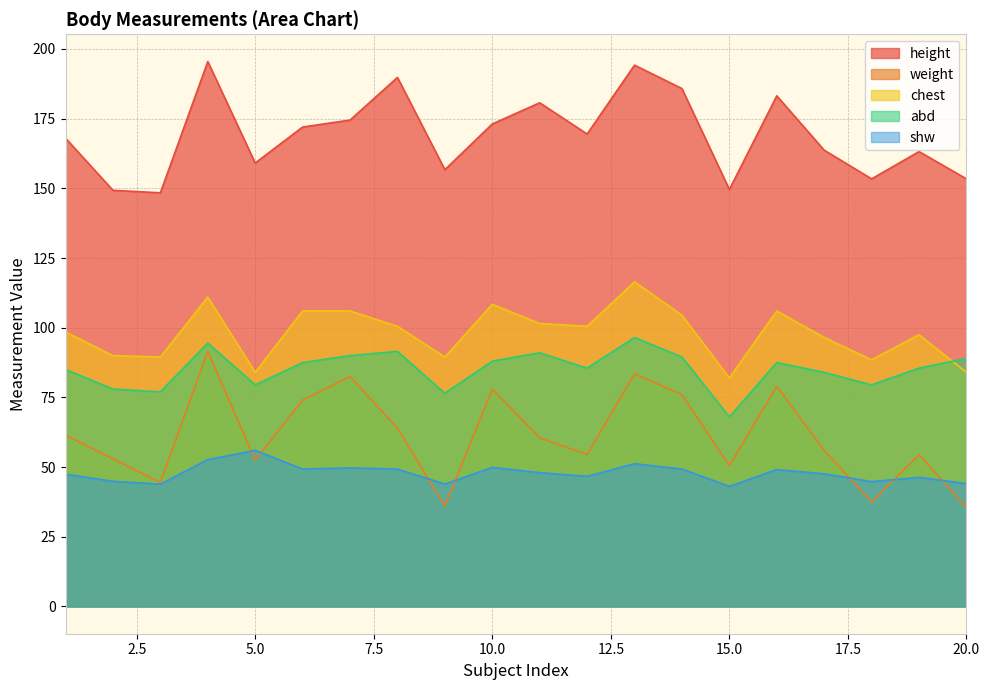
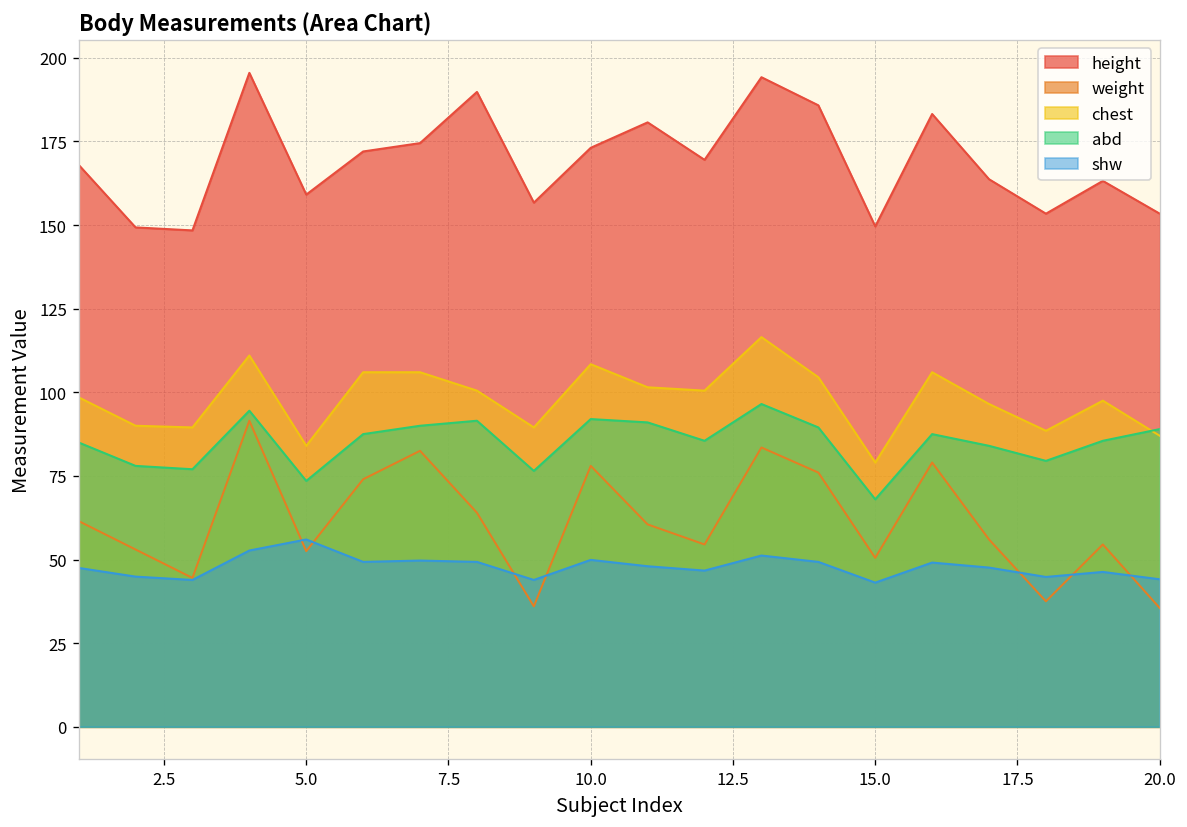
abd, 5.0: 80 -> 74
abd, 10.0: 88 -> 92
chest, 15.0: 82 -> 79
chest, 20.0: 84 -> 87
